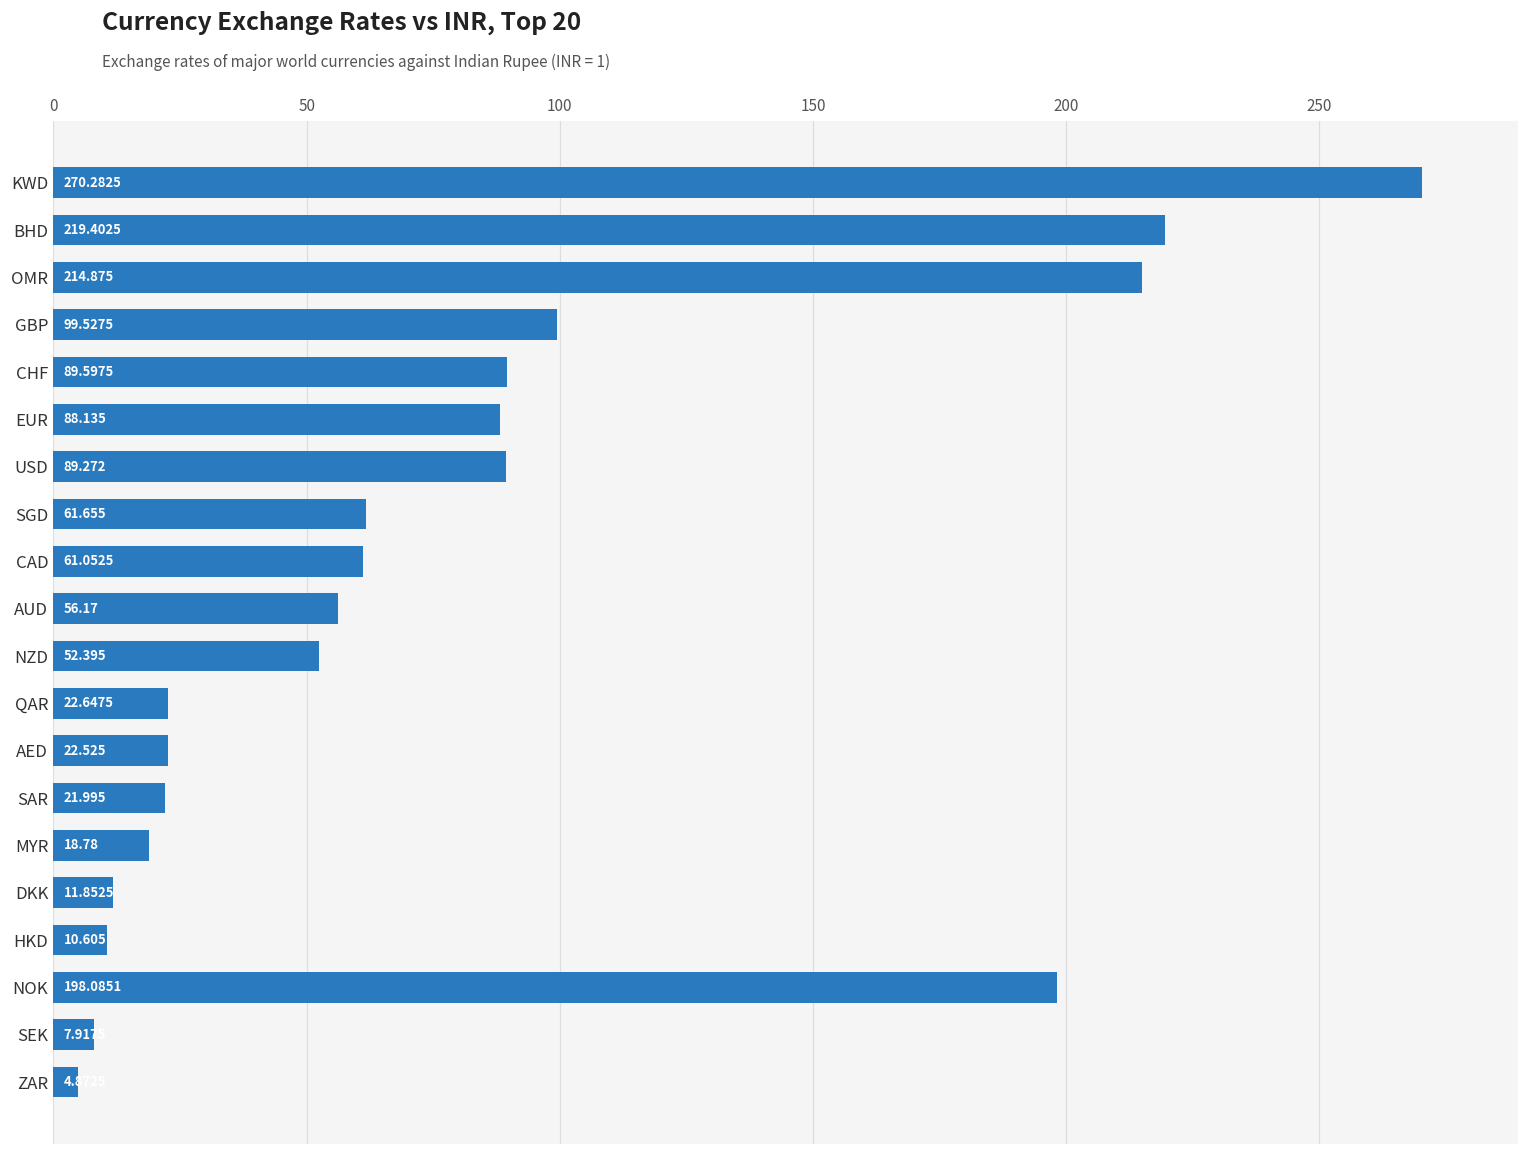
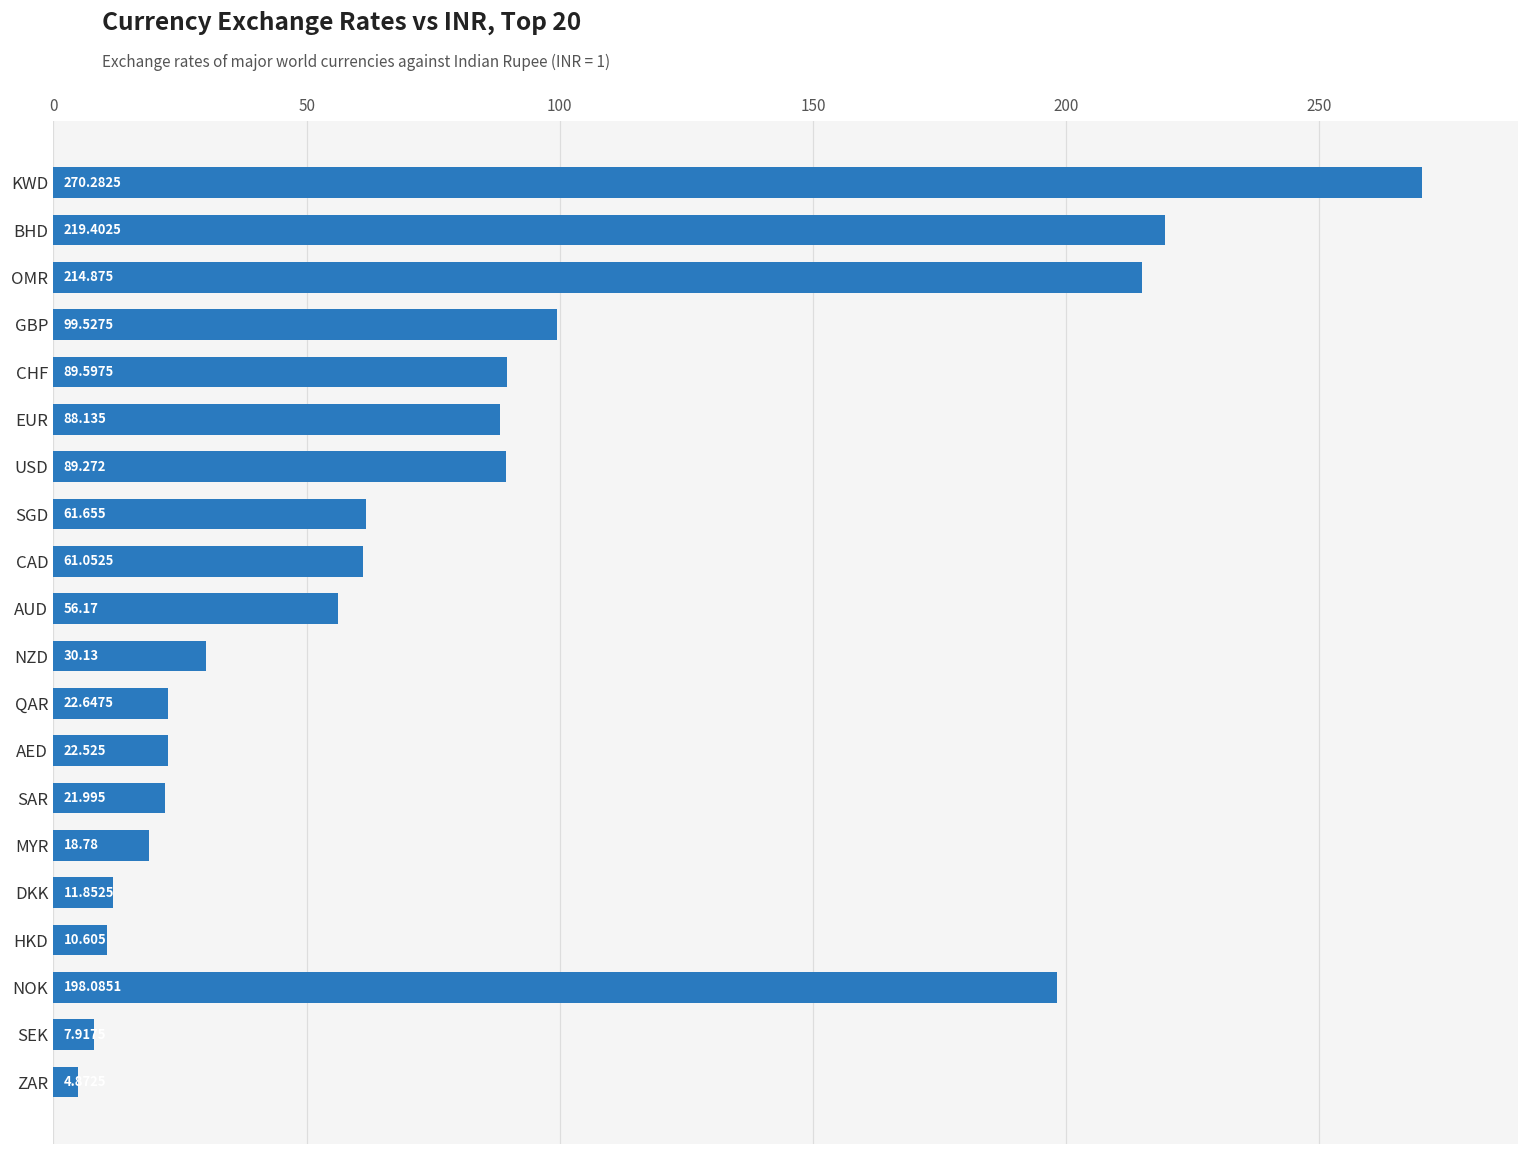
NZD: 52.395 -> 30.13
